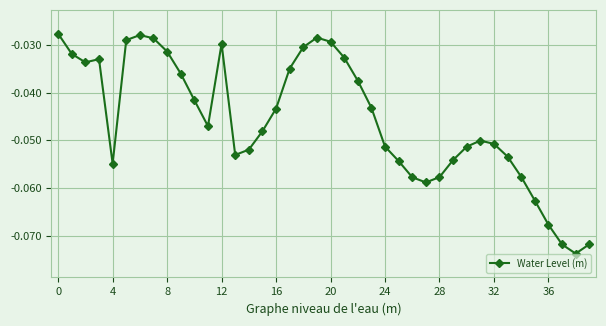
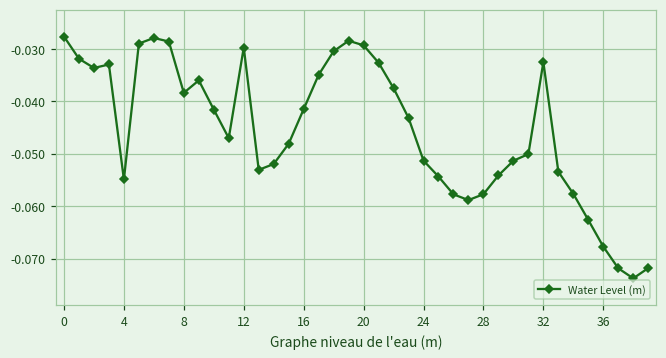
8: -0.031 -> -0.038
16: -0.043 -> -0.042
32: -0.051 -> -0.033
